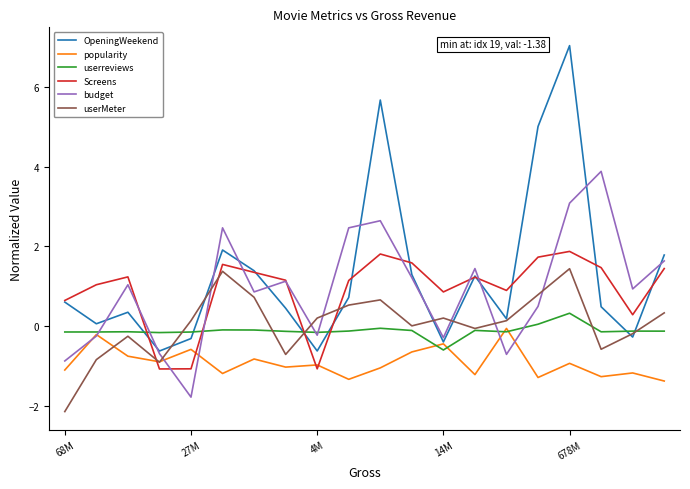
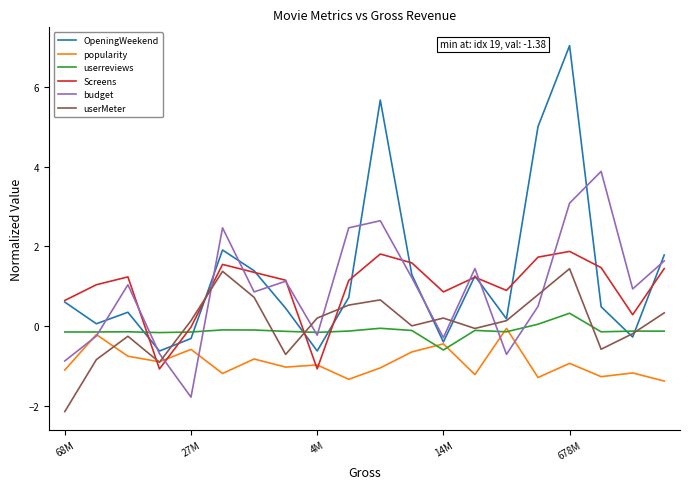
Screens, 27M: -1.1 -> 0.0
